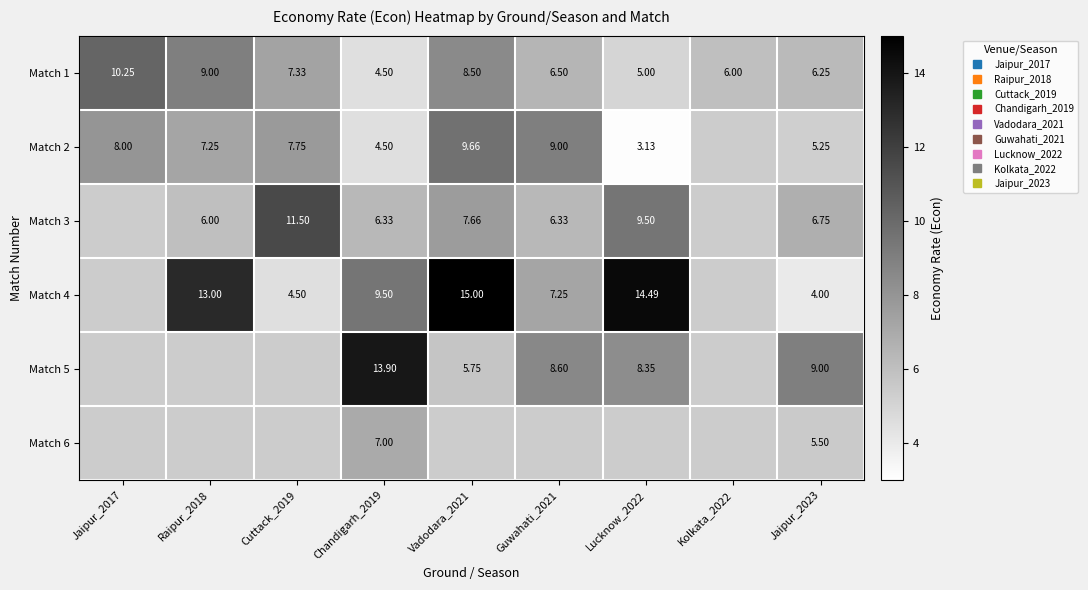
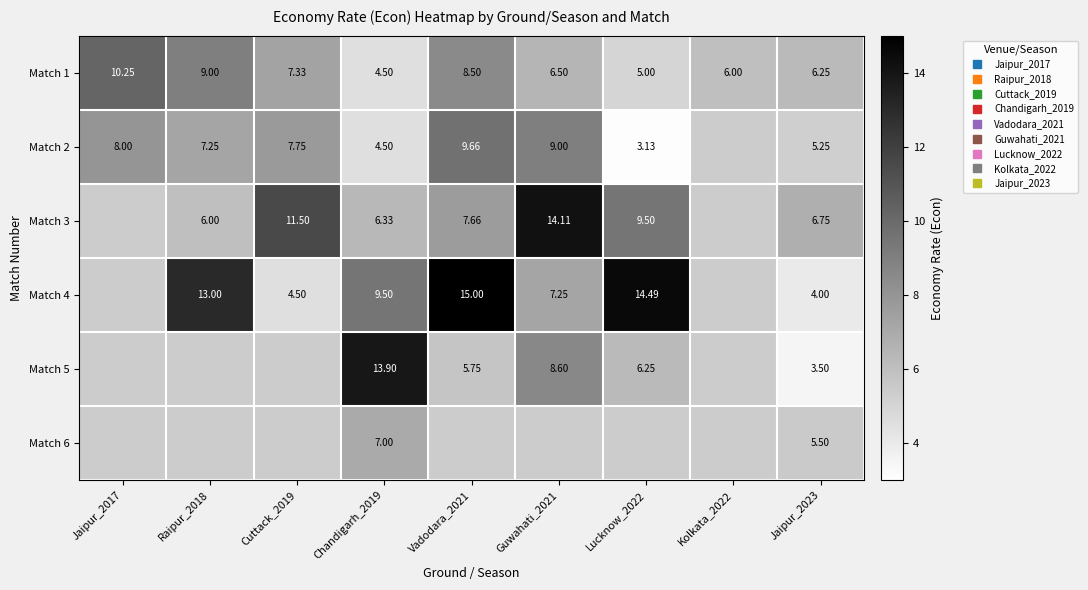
Match 3, Guwahati_2021: 6.33 -> 14.11
Match 5, Lucknow_2022: 8.35 -> 6.25
Match 5, Jaipur_2023: 9.00 -> 3.50
